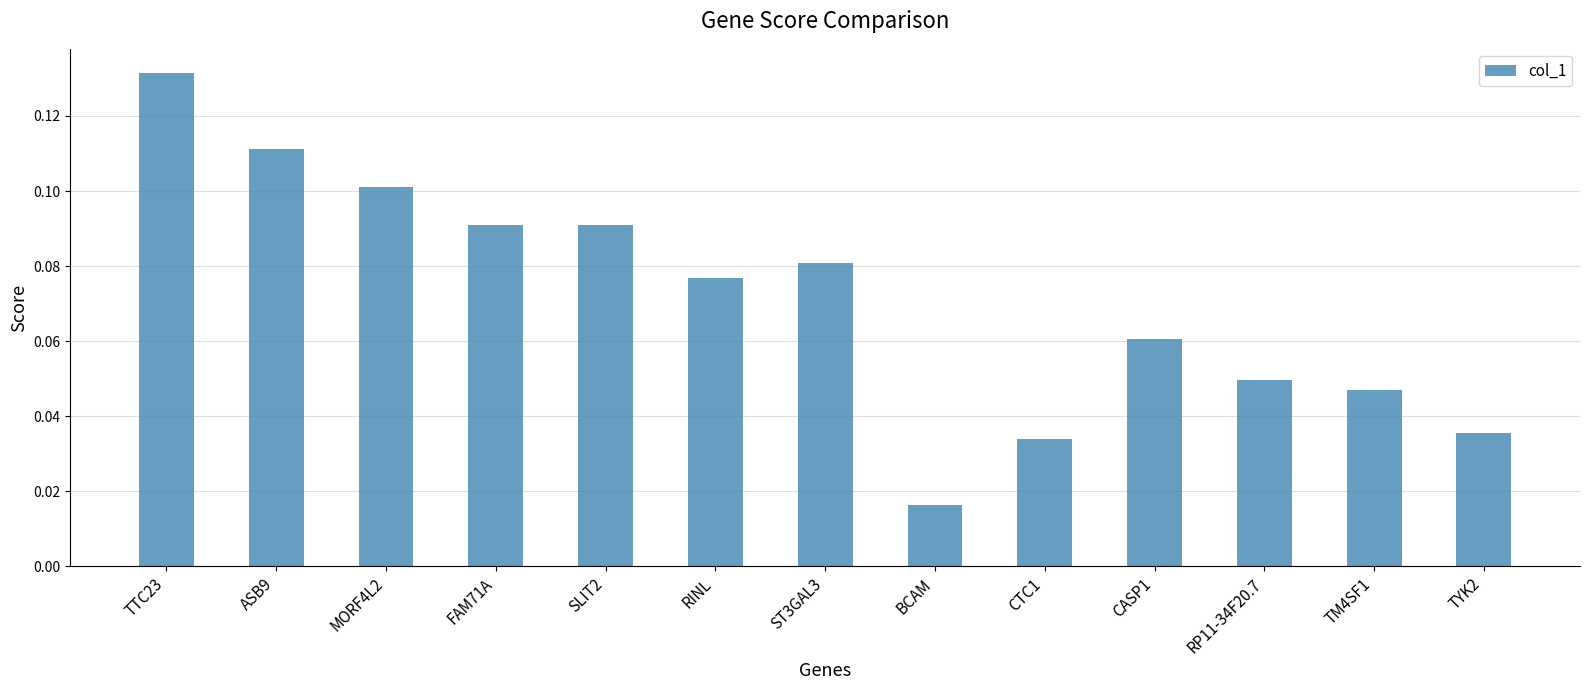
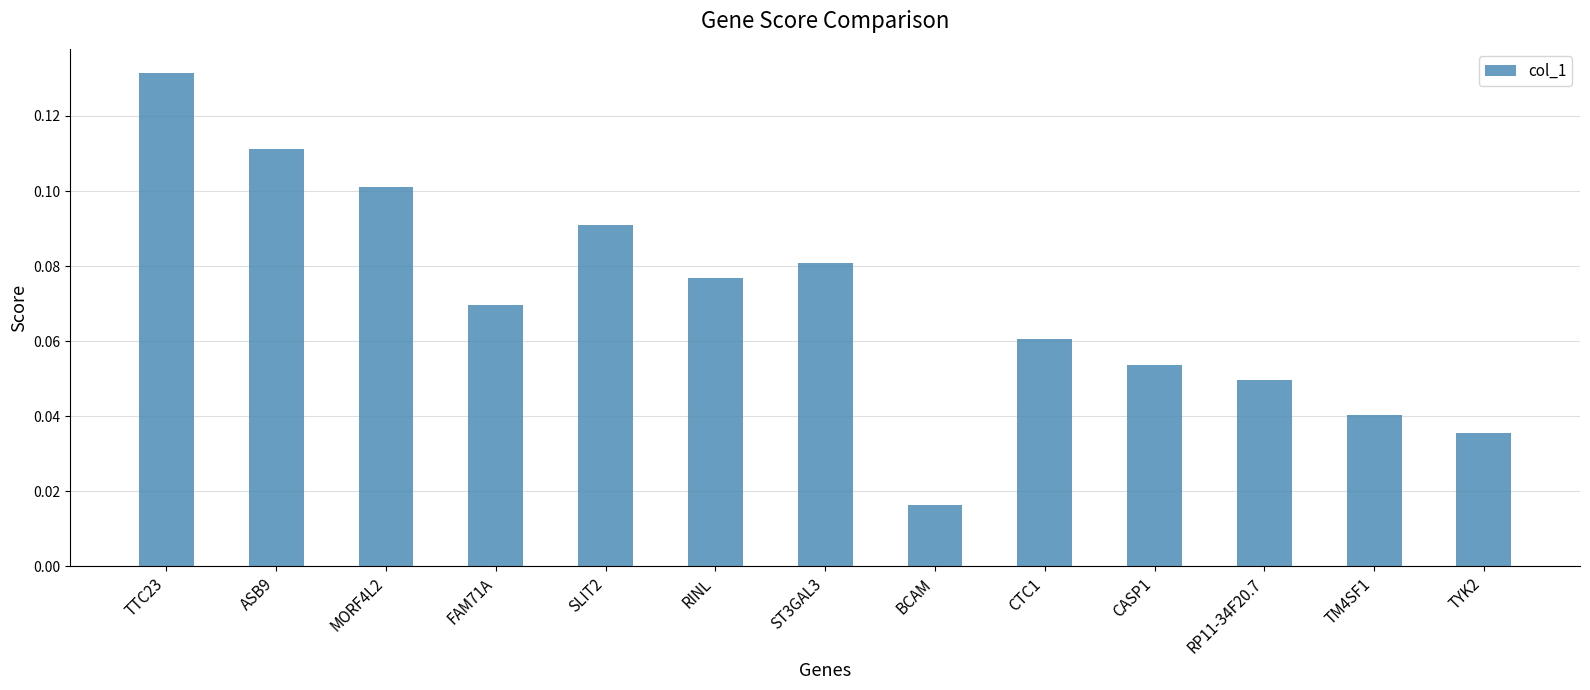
FAM71A: 0.091 -> 0.070
CTC1: 0.034 -> 0.061
CASP1: 0.061 -> 0.054
TM4SF1: 0.047 -> 0.040
